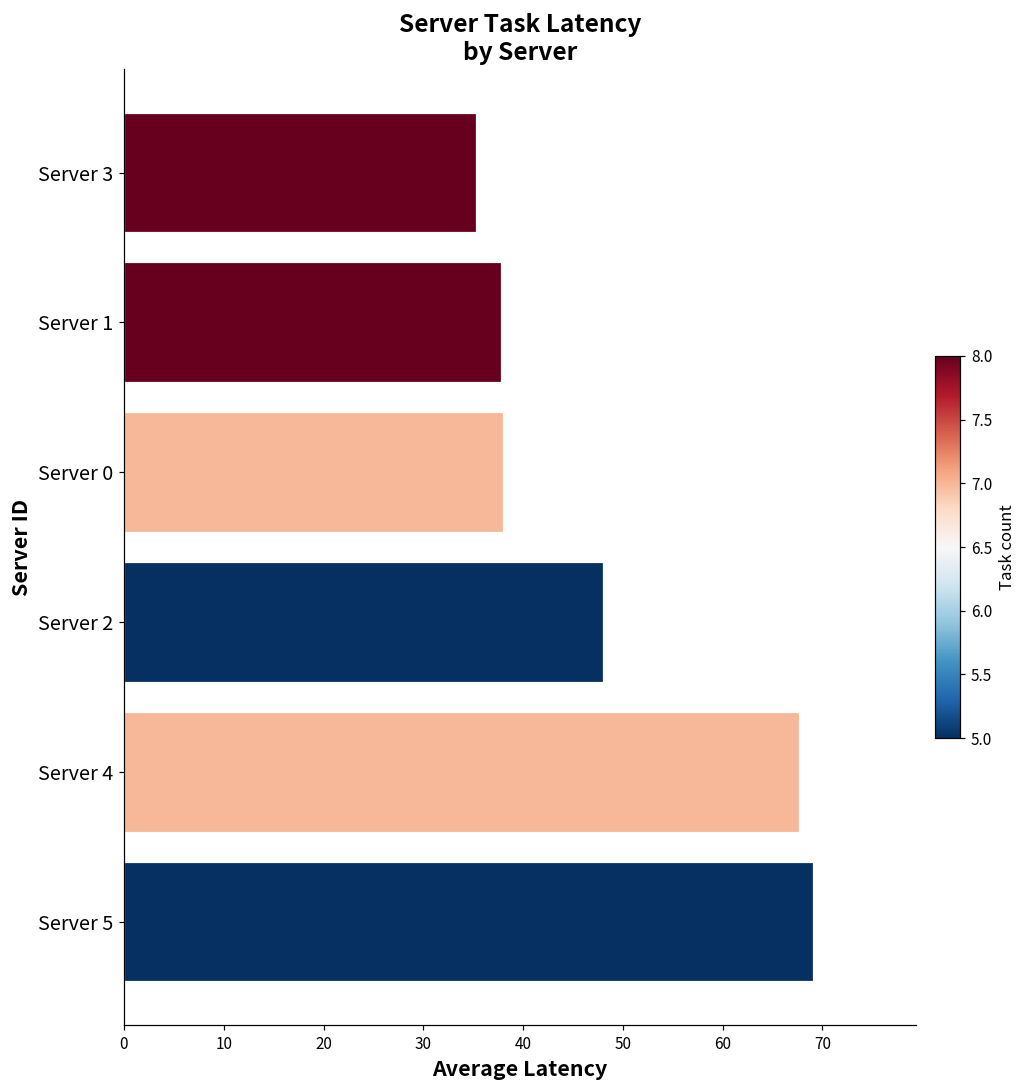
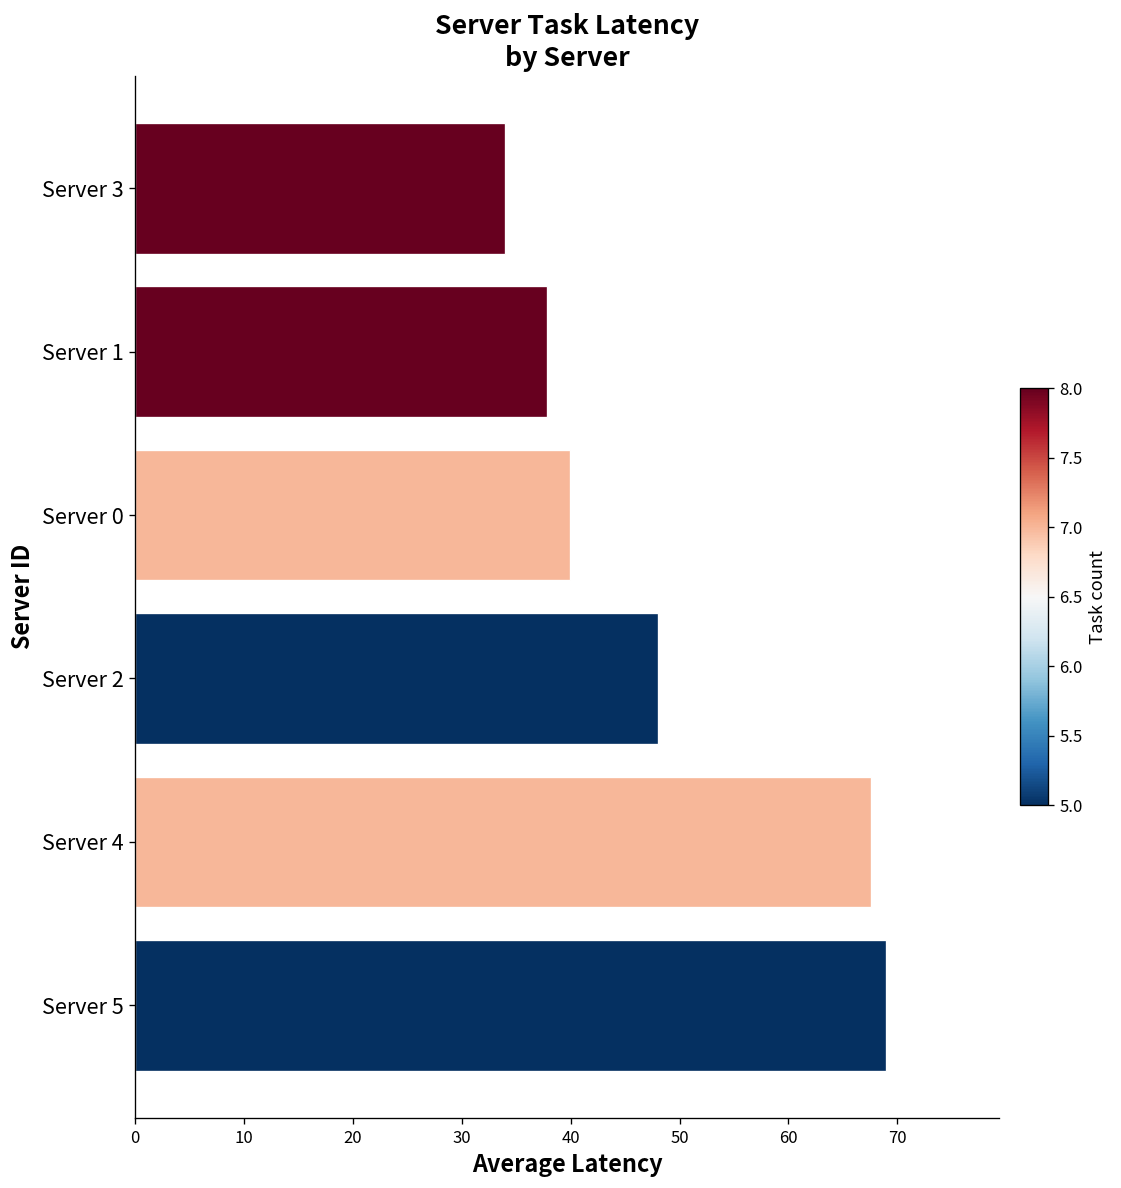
Server 3: 35 -> 34
Server 0: 38 -> 40
